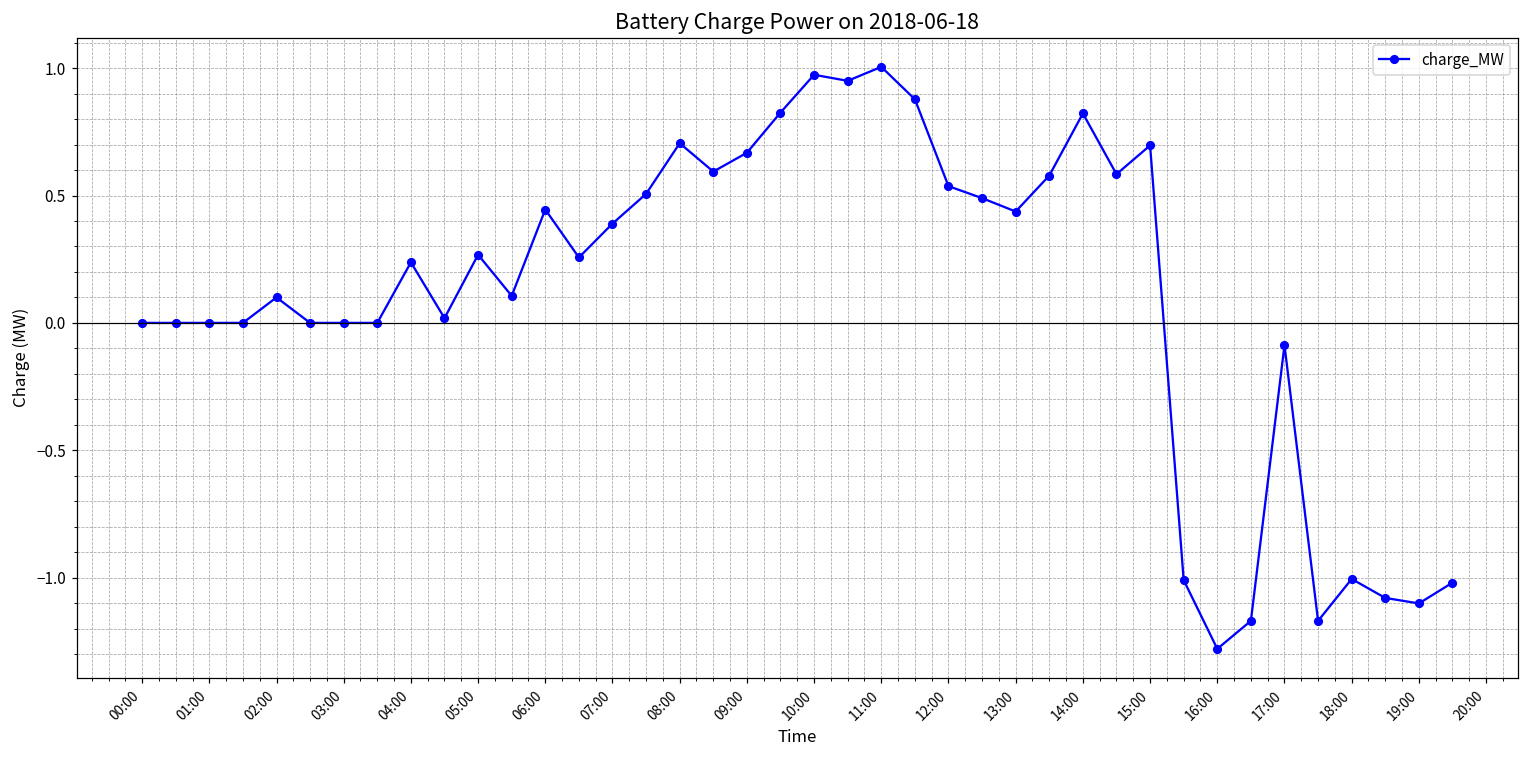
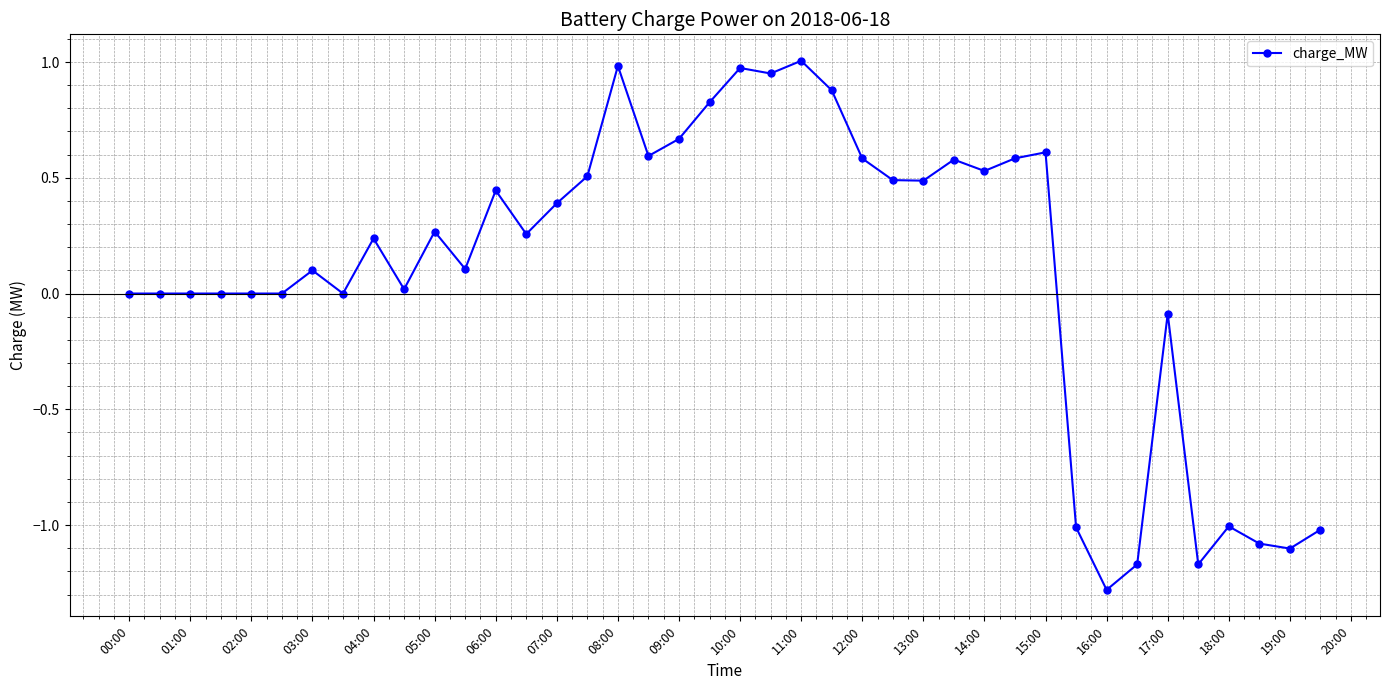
02:00: 0.1 -> 0.0
03:00: 0.0 -> 0.1
08:00: 0.71 -> 0.98
12:00: 0.54 -> 0.58
13:00: 0.44 -> 0.49
14:00: 0.82 -> 0.53
15:00: 0.70 -> 0.61
